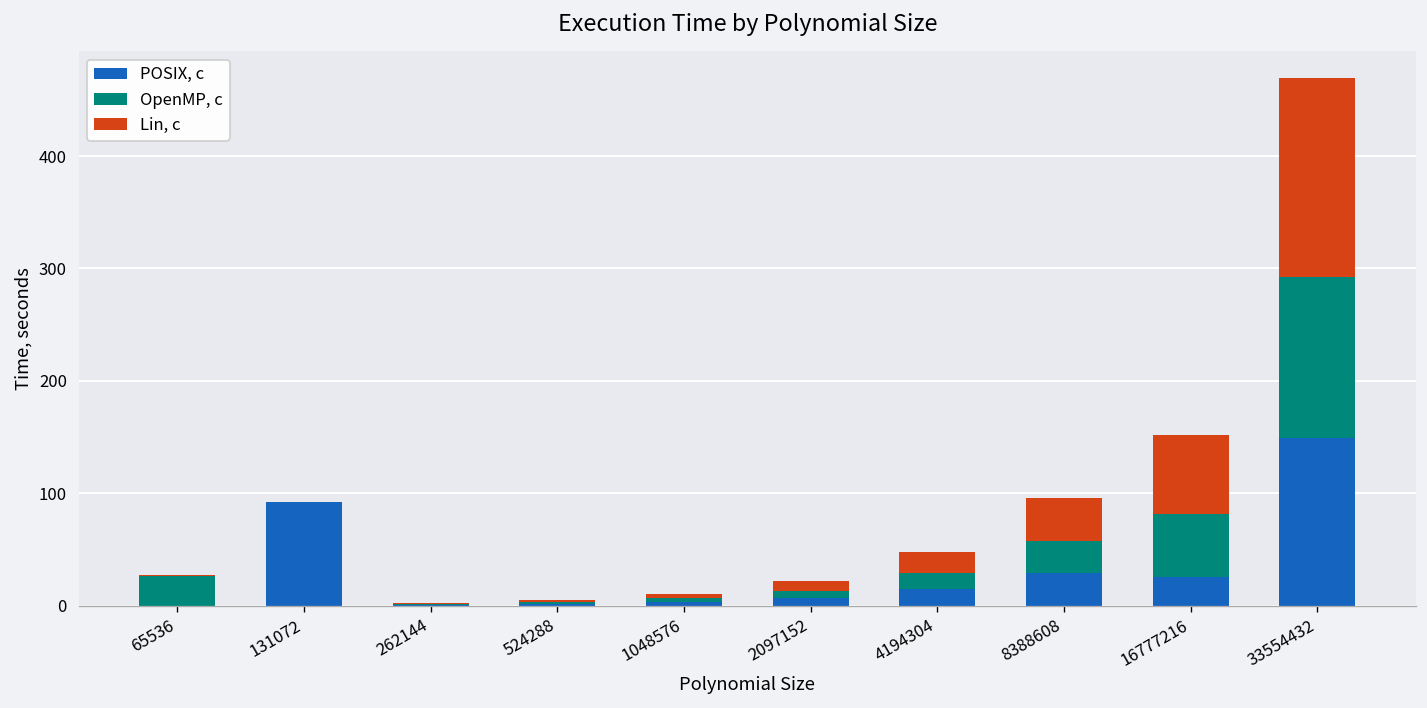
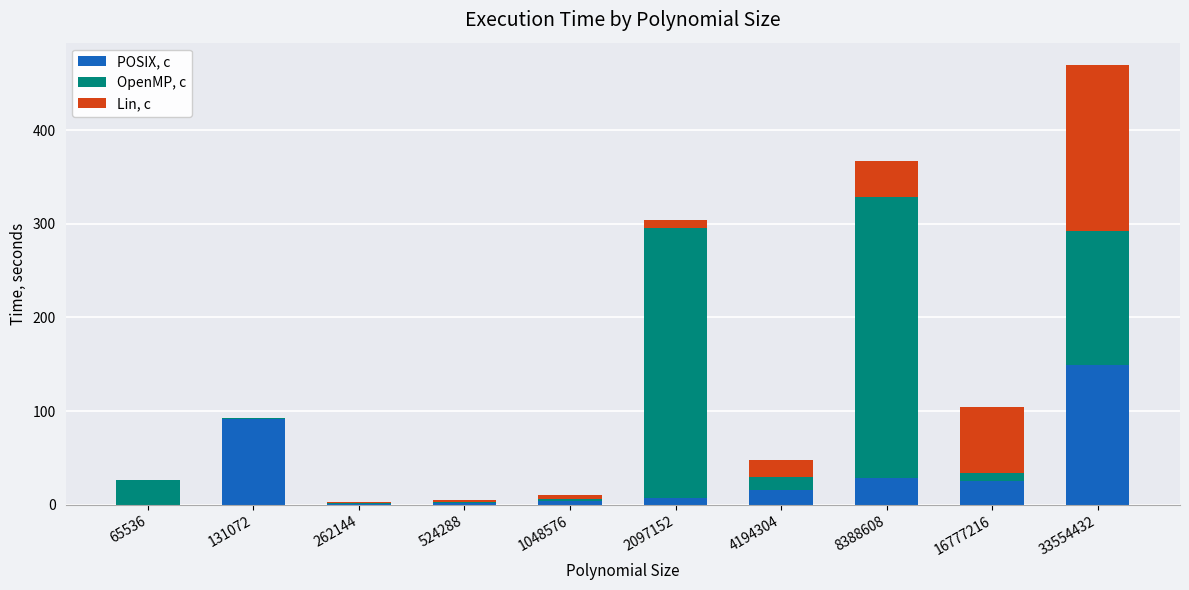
OpenMP, c, 2097152: 10 -> 290
OpenMP, c, 8388608: 30 -> 300
OpenMP, c, 16777216: 60 -> 10
